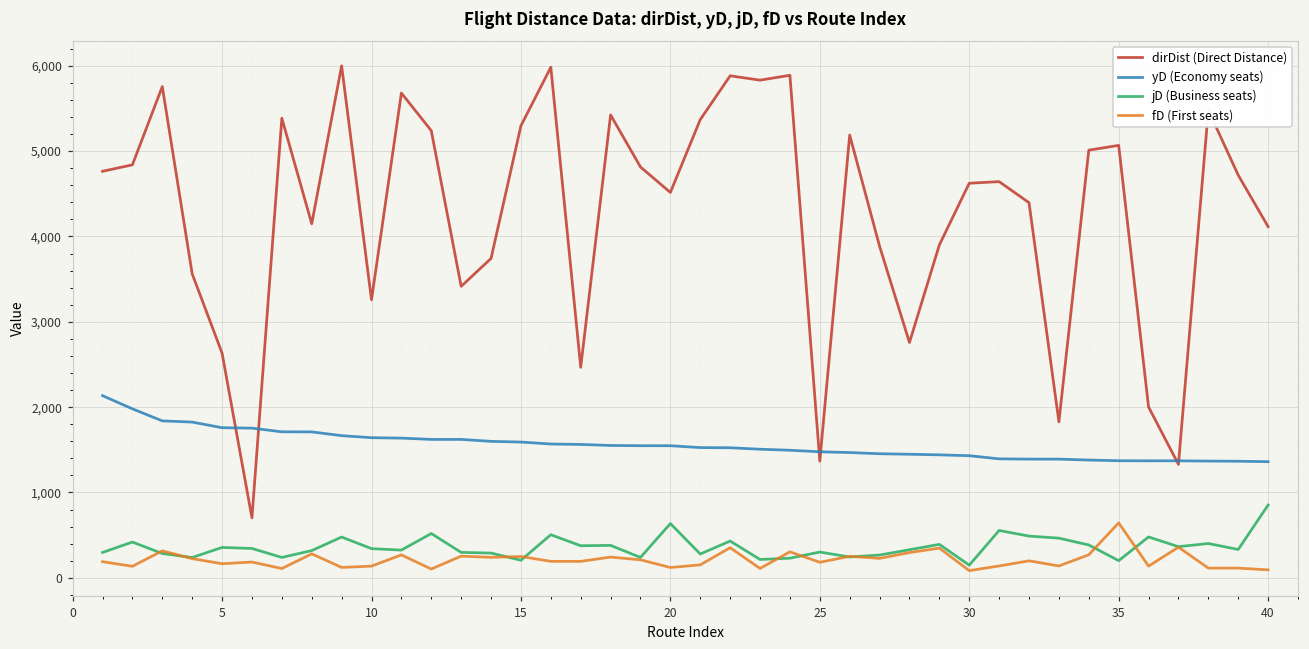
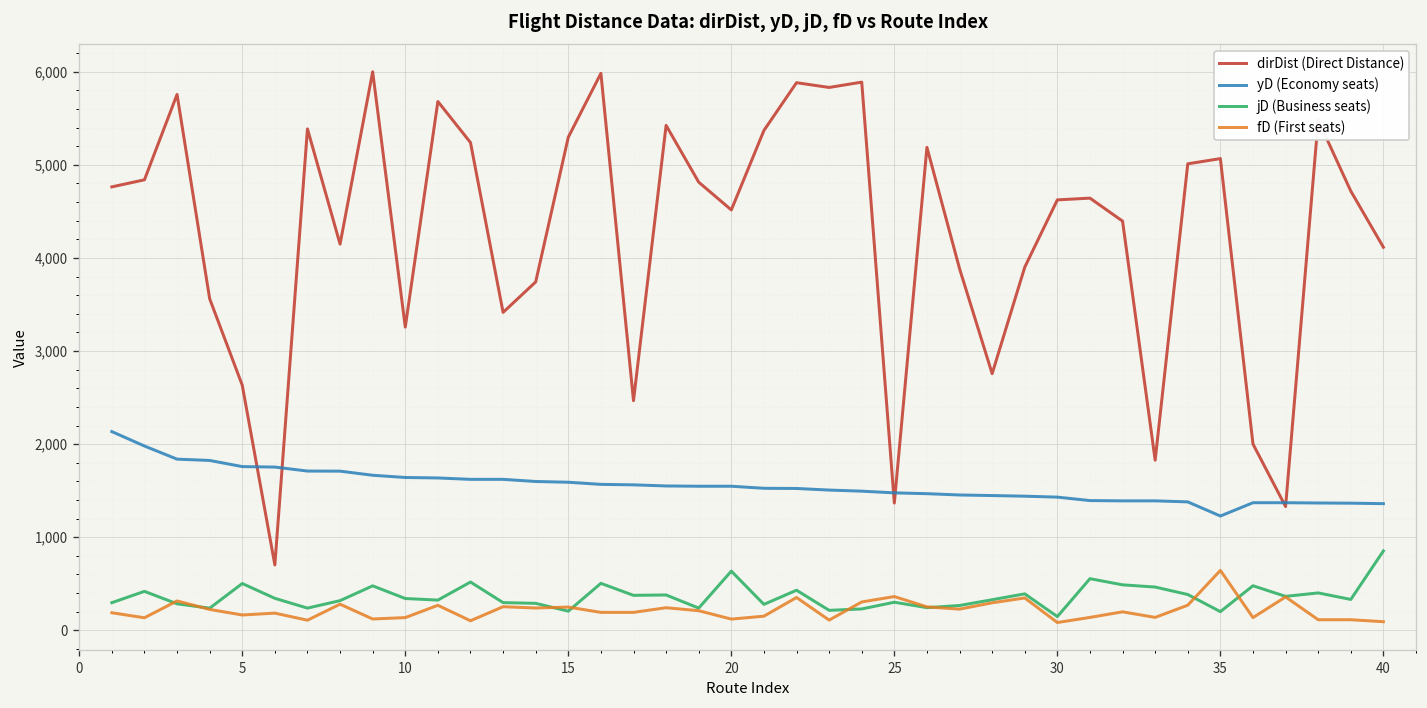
jD (Business seats), 5: 400 -> 500
fD (First seats), 25: 200 -> 400
yD (Economy seats), 35: 1,400 -> 1,200
